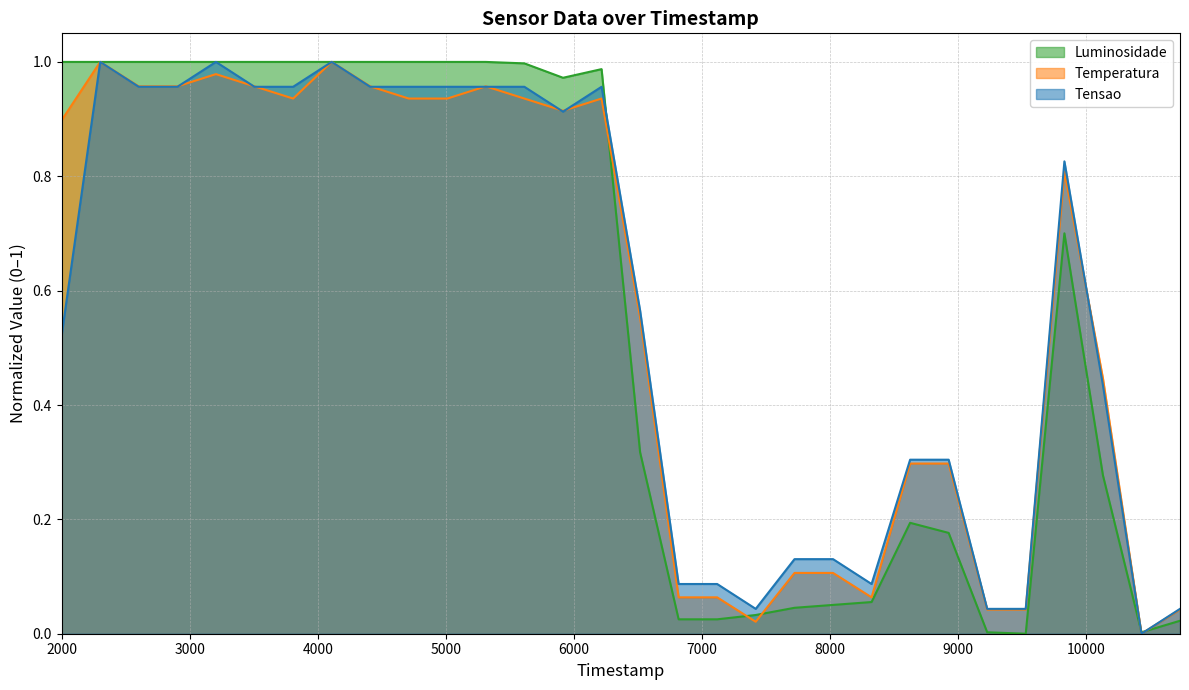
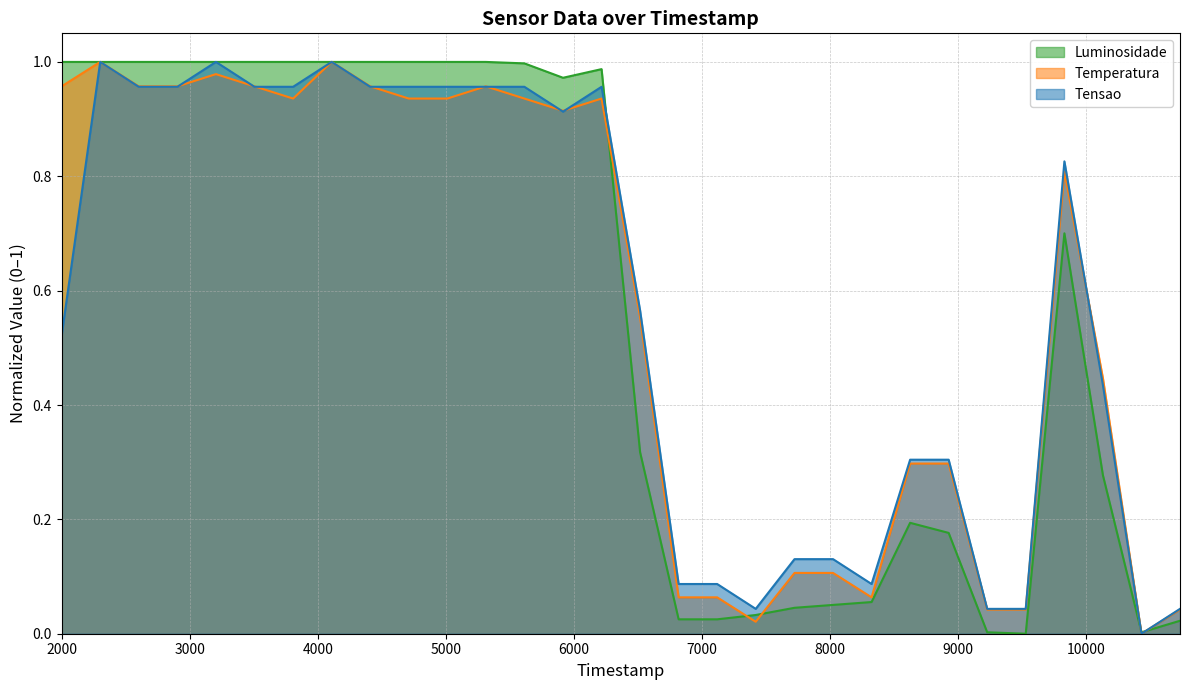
Temperatura, 2000: 0.90 -> 0.96
